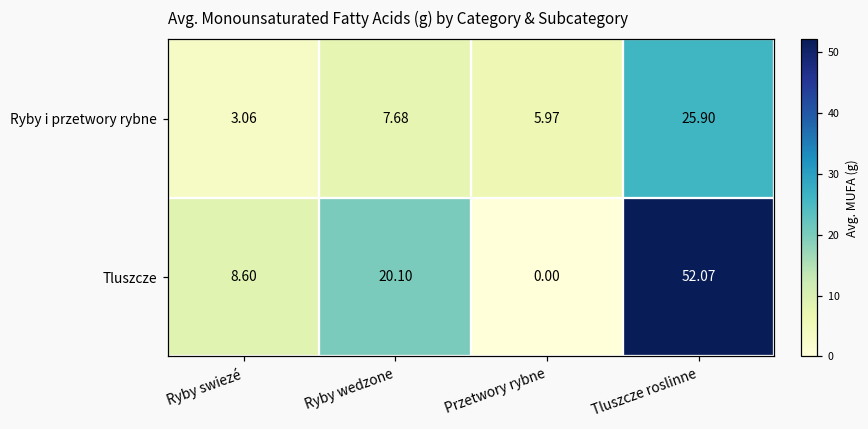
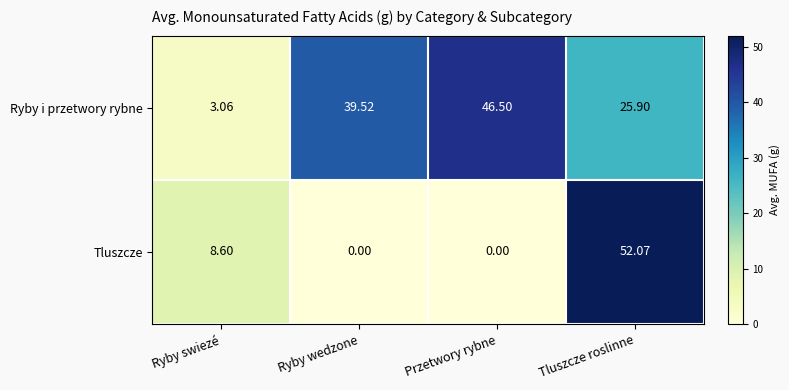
Ryby i przetwory rybne, Ryby wedzone: 7.68 -> 39.52
Ryby i przetwory rybne, Przetwory rybne: 5.97 -> 46.50
Tluszcze, Ryby wedzone: 20.10 -> 0.00
